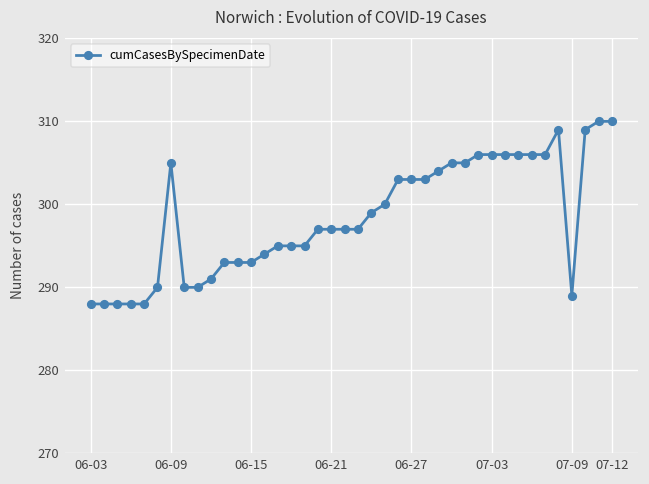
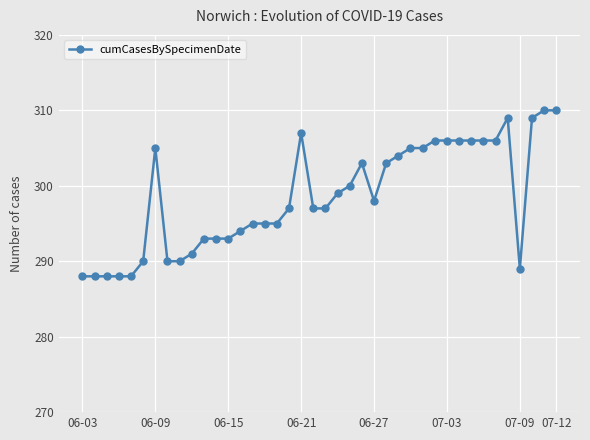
06-21: 297 -> 307
06-27: 303 -> 298
